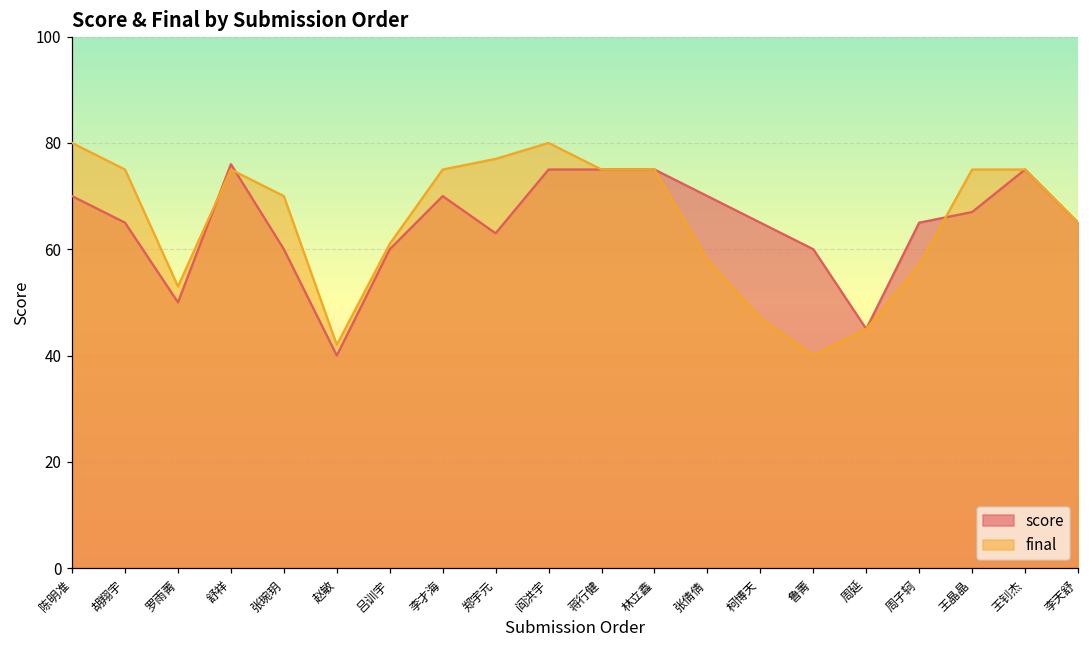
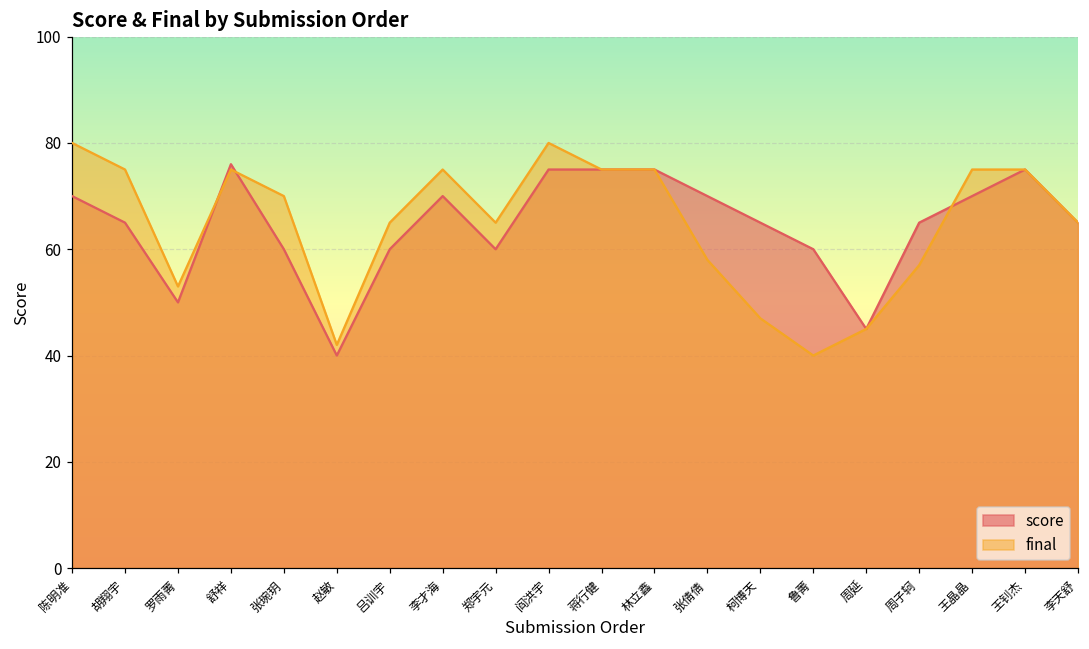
final, 吕训宇: 61 -> 65
score, 郑宇元: 63 -> 60
final, 郑宇元: 77 -> 65
score, 王晶晶: 67 -> 70
